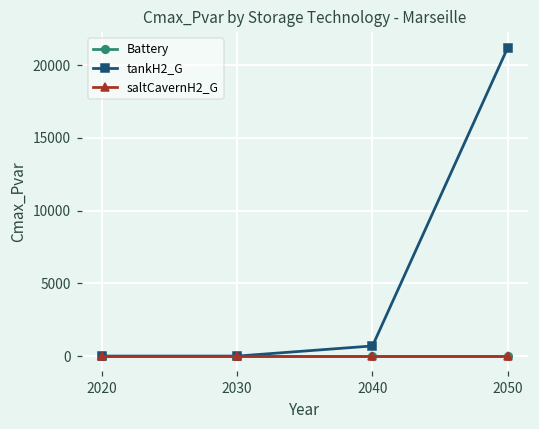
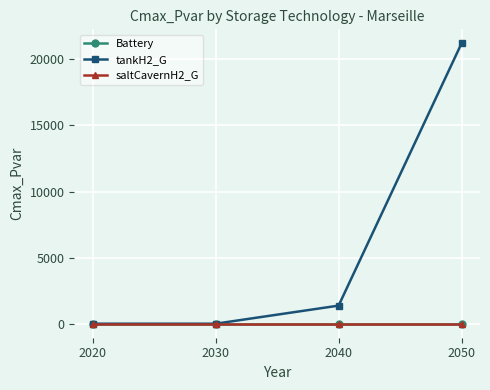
tankH2_G, 2040: 700 -> 1400
